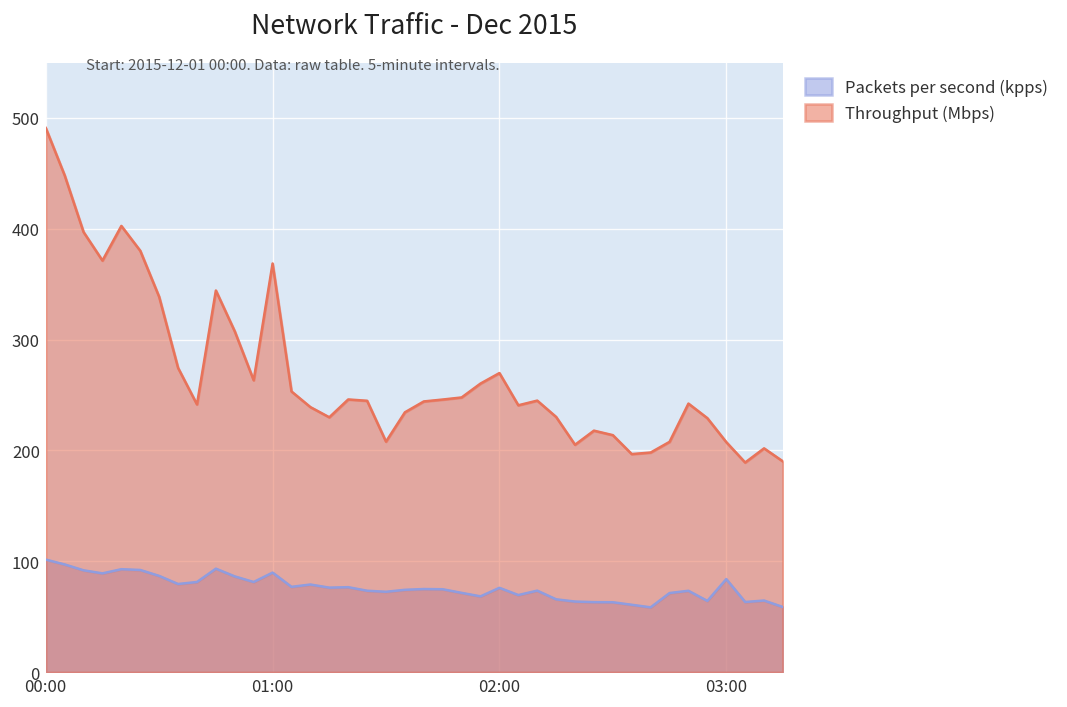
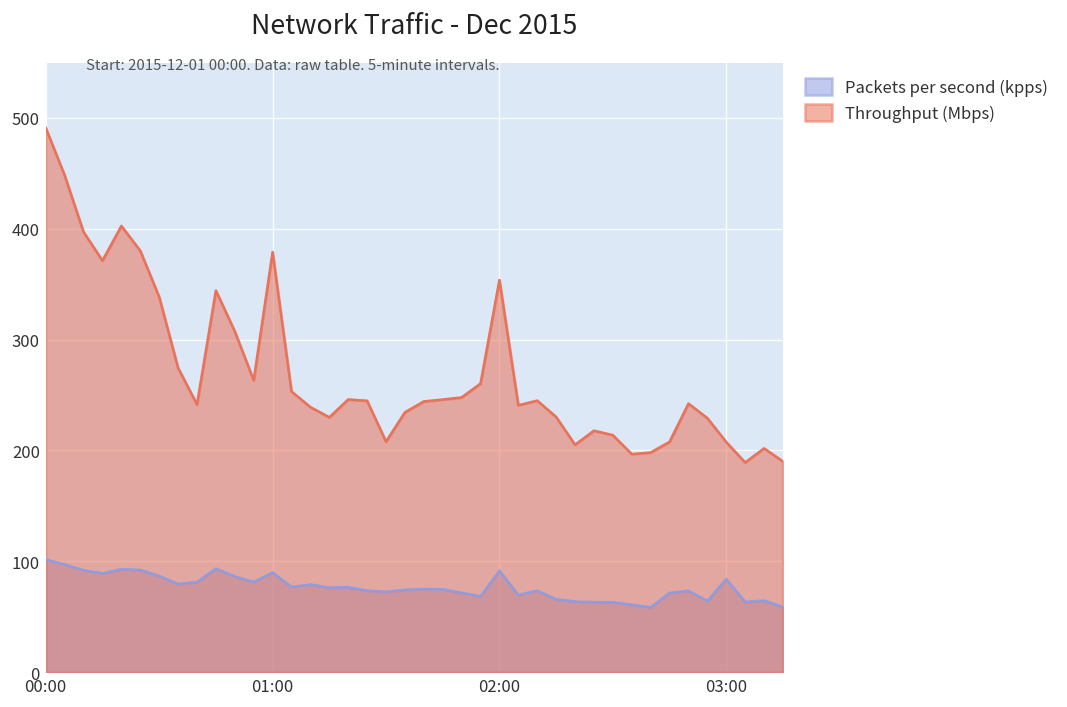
Throughput (Mbps), 01:00: 370 -> 380
Packets per second (kpps), 02:00: 80 -> 90
Throughput (Mbps), 02:00: 270 -> 350
